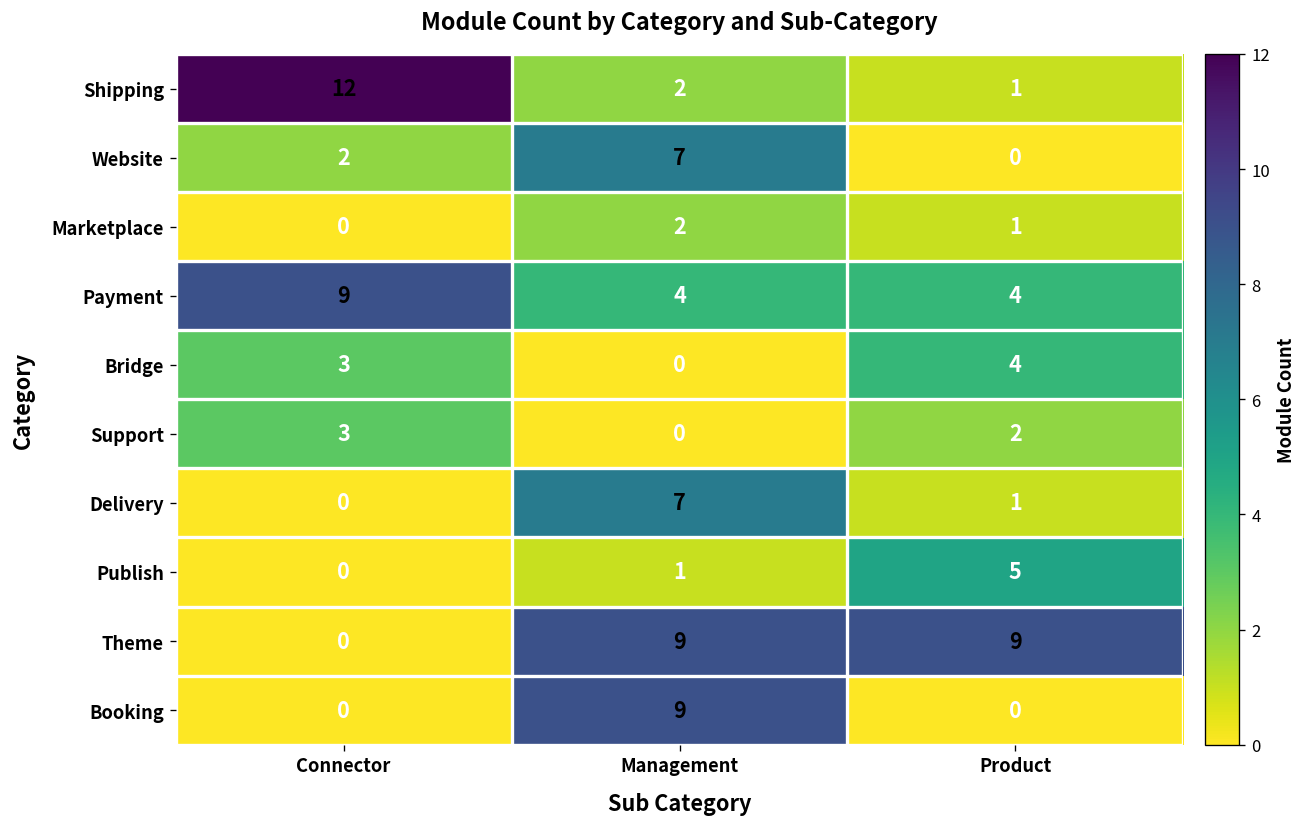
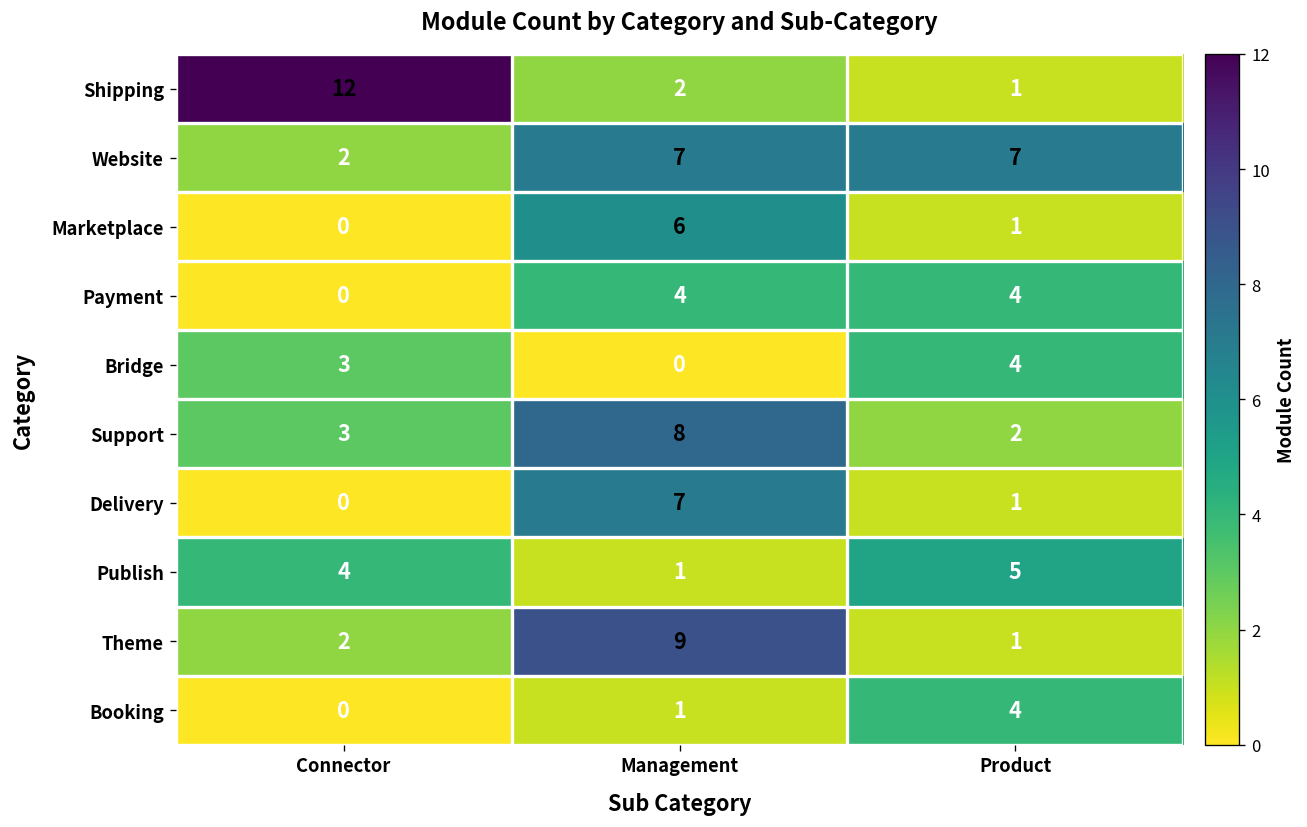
Website, Product: 0 -> 7
Marketplace, Management: 2 -> 6
Payment, Connector: 9 -> 0
Support, Management: 0 -> 8
Publish, Connector: 0 -> 4
Theme, Connector: 0 -> 2
Theme, Product: 9 -> 1
Booking, Management: 9 -> 1
Booking, Product: 0 -> 4
